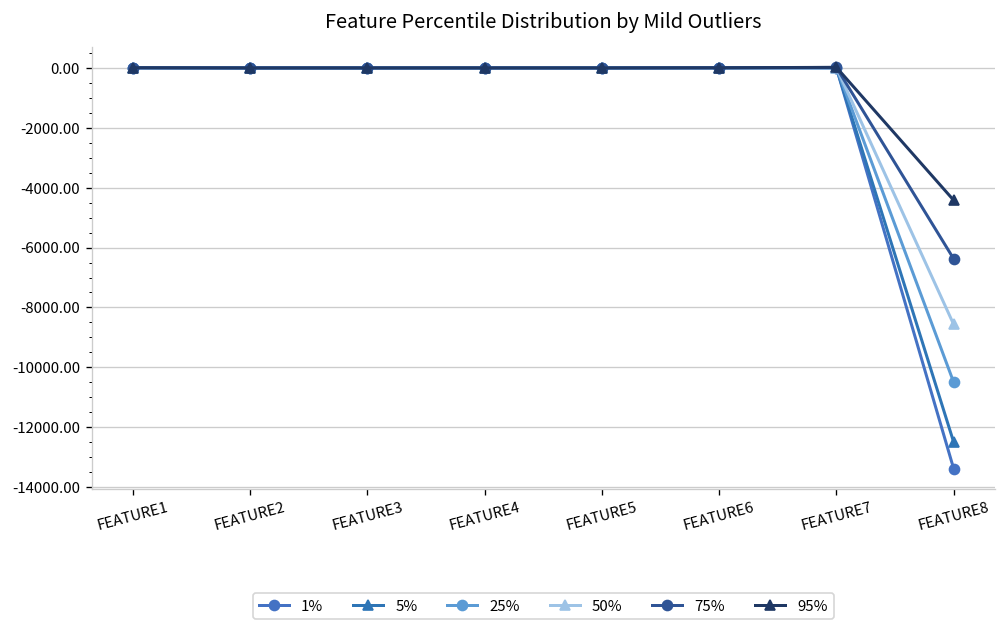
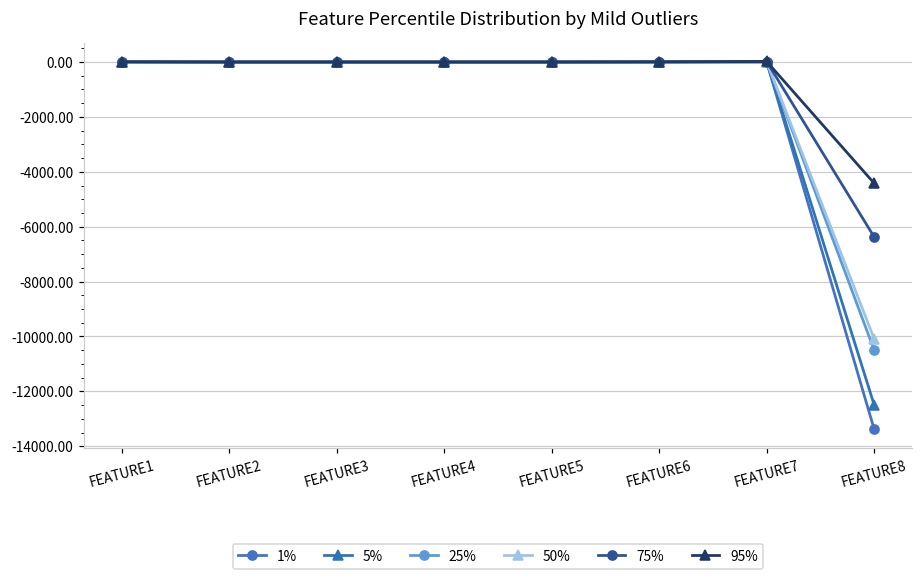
50%, FEATURE8: -8600 -> -10100
